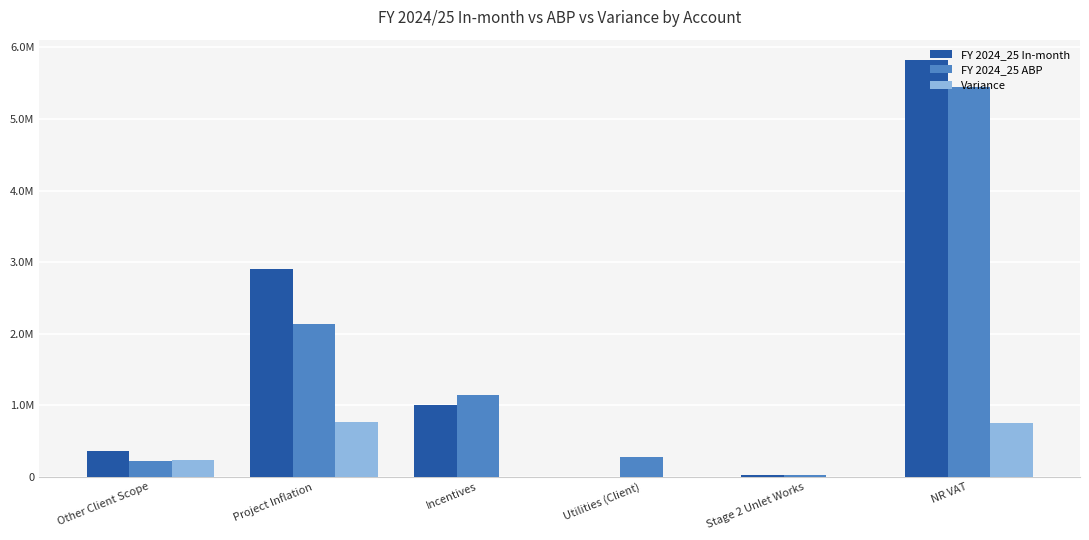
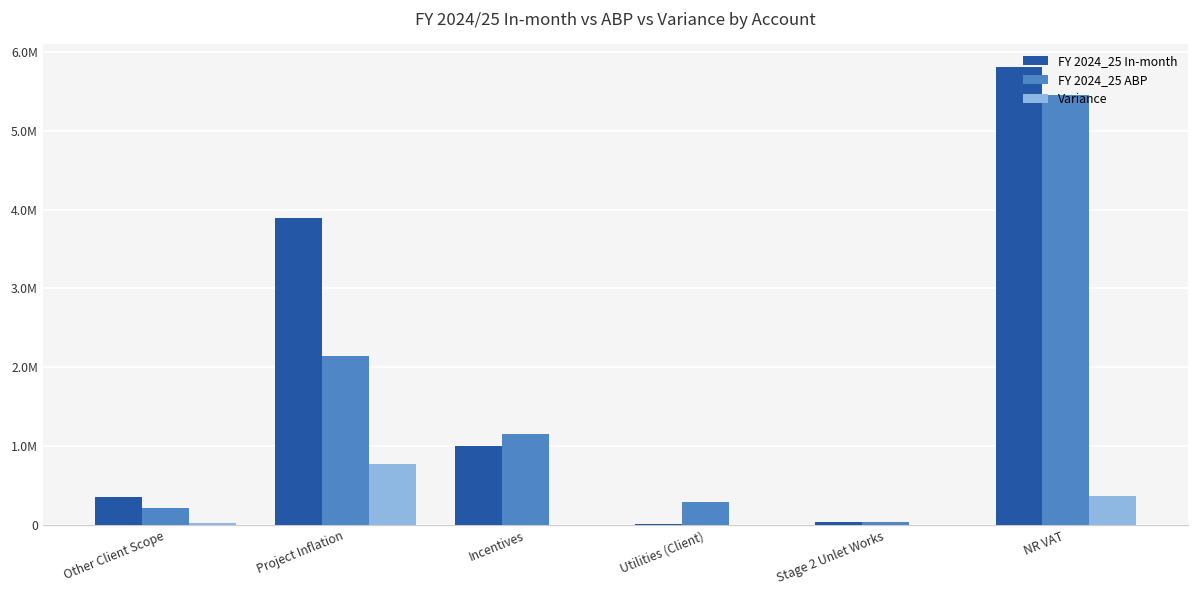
Variance, Other Client Scope: 200000 -> 0
FY 2024_25 In-month, Project Inflation: 2900000 -> 3900000
Variance, NR VAT: 800000 -> 400000
